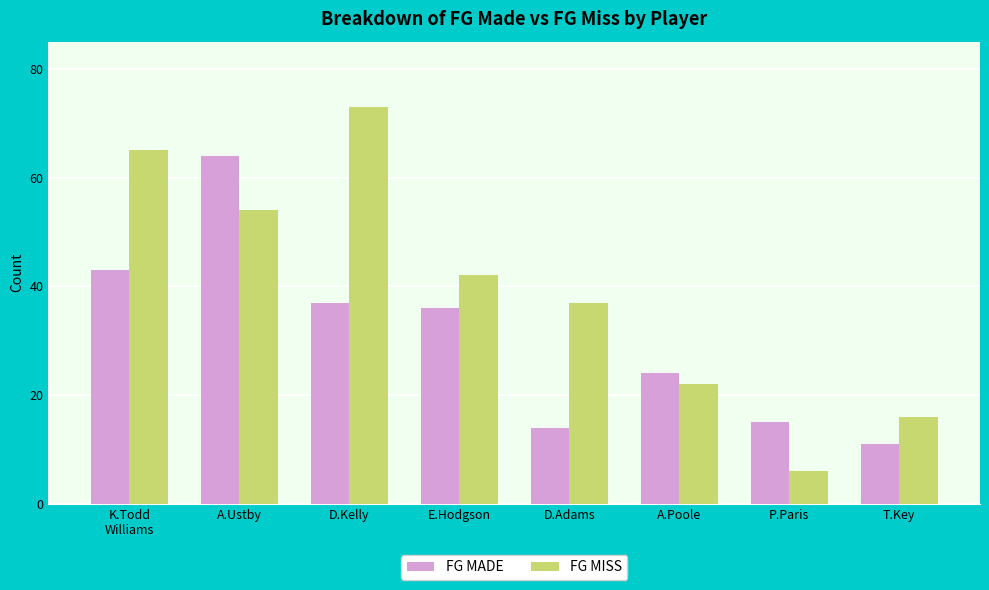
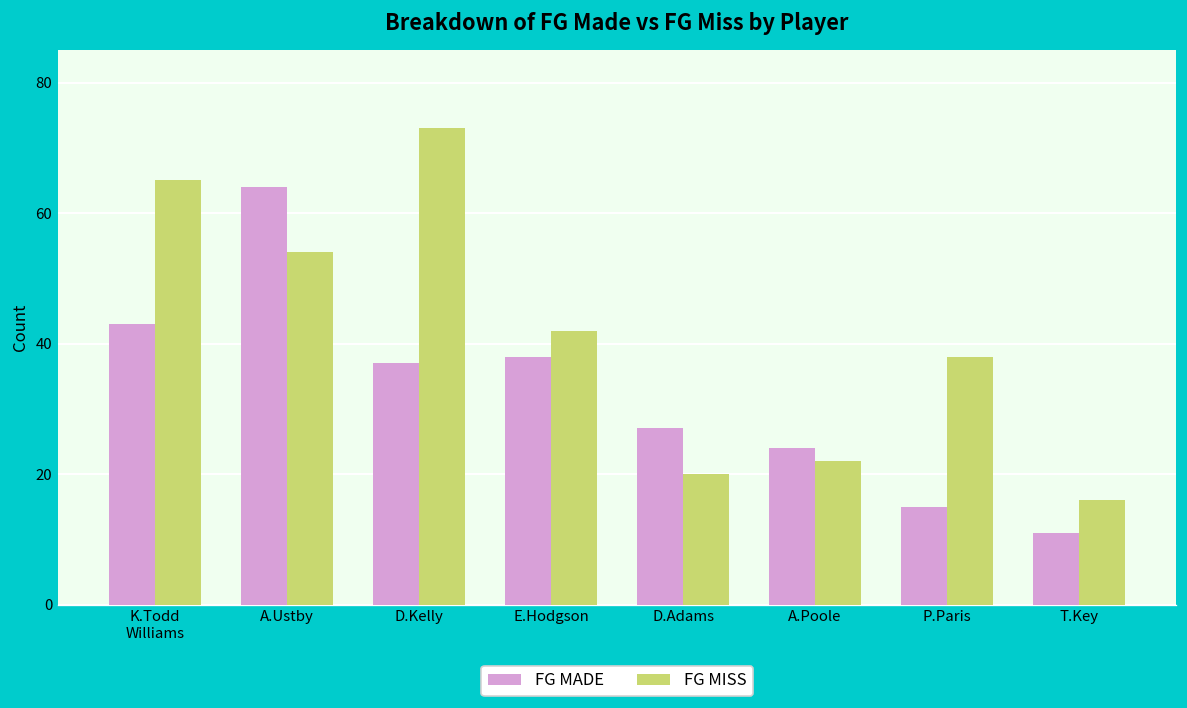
FG MADE, E.Hodgson: 36 -> 38
FG MADE, D.Adams: 14 -> 27
FG MISS, D.Adams: 37 -> 20
FG MISS, P.Paris: 6 -> 38
